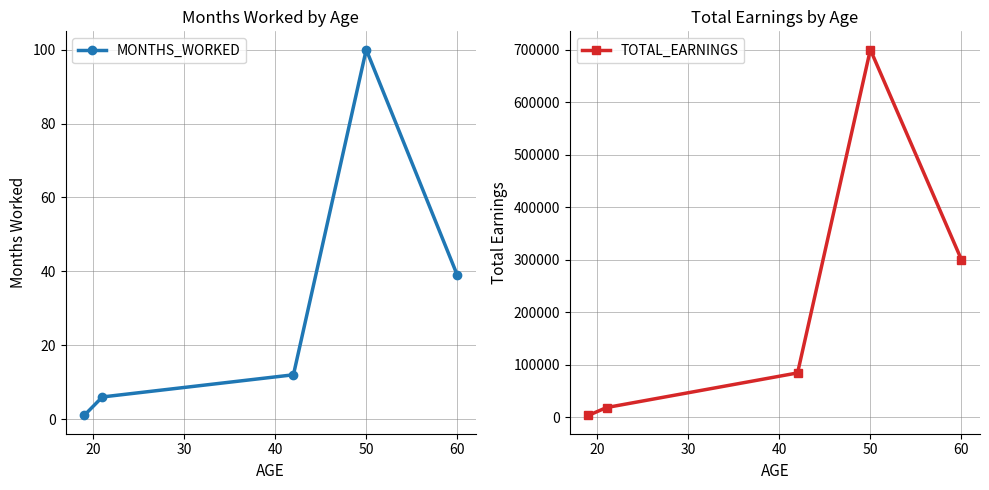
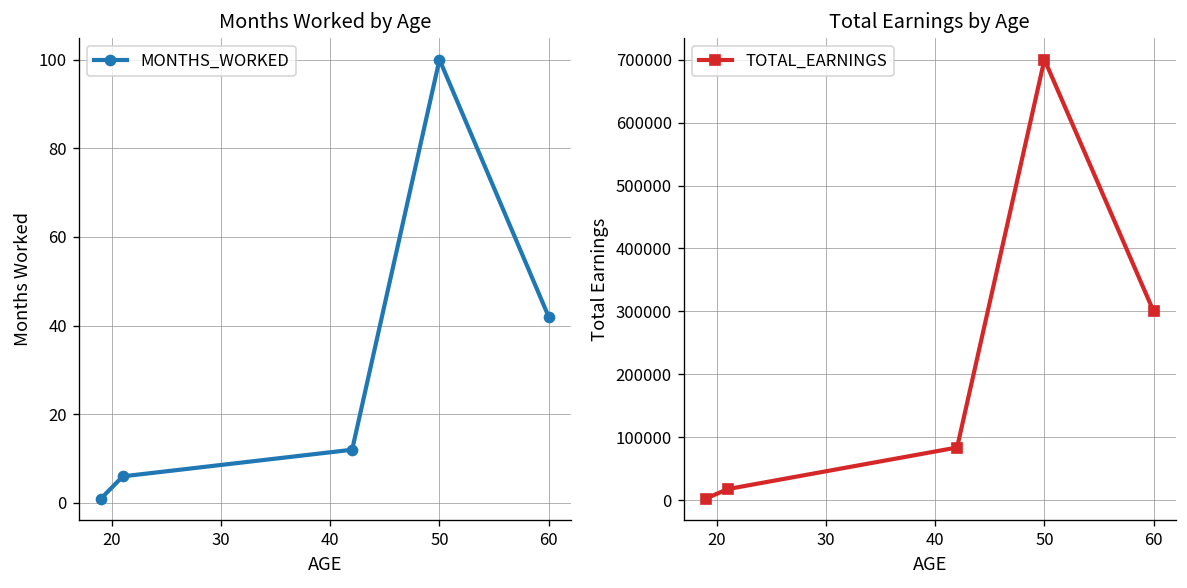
Months Worked by Age, 60: 39 -> 42
